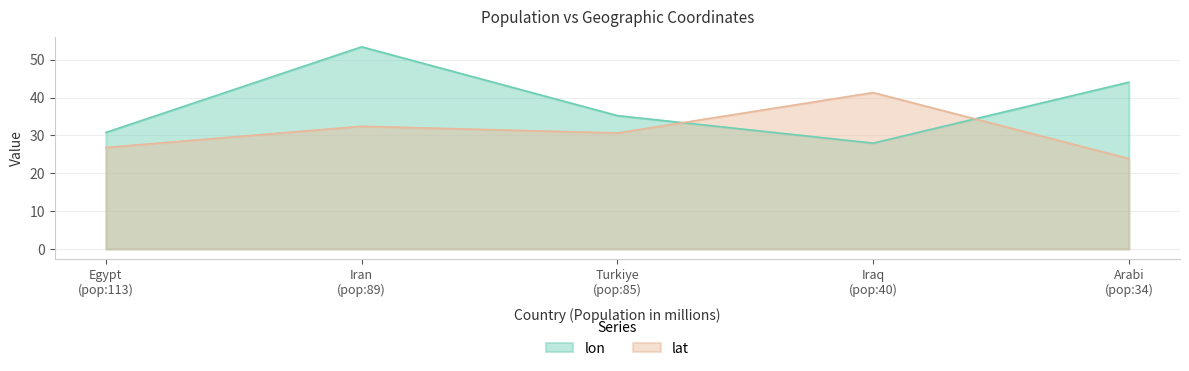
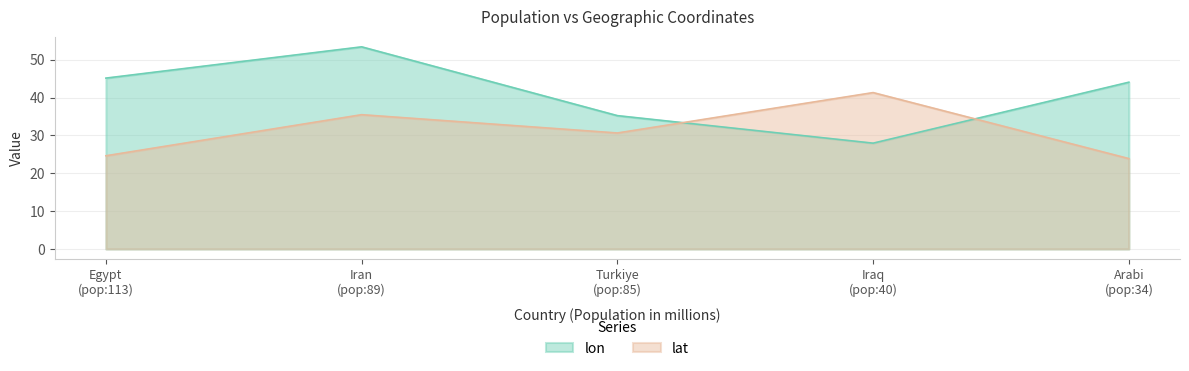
lon, Egypt (pop:113): 31 -> 45
lat, Egypt (pop:113): 27 -> 25
lat, Iran (pop:89): 32 -> 35
